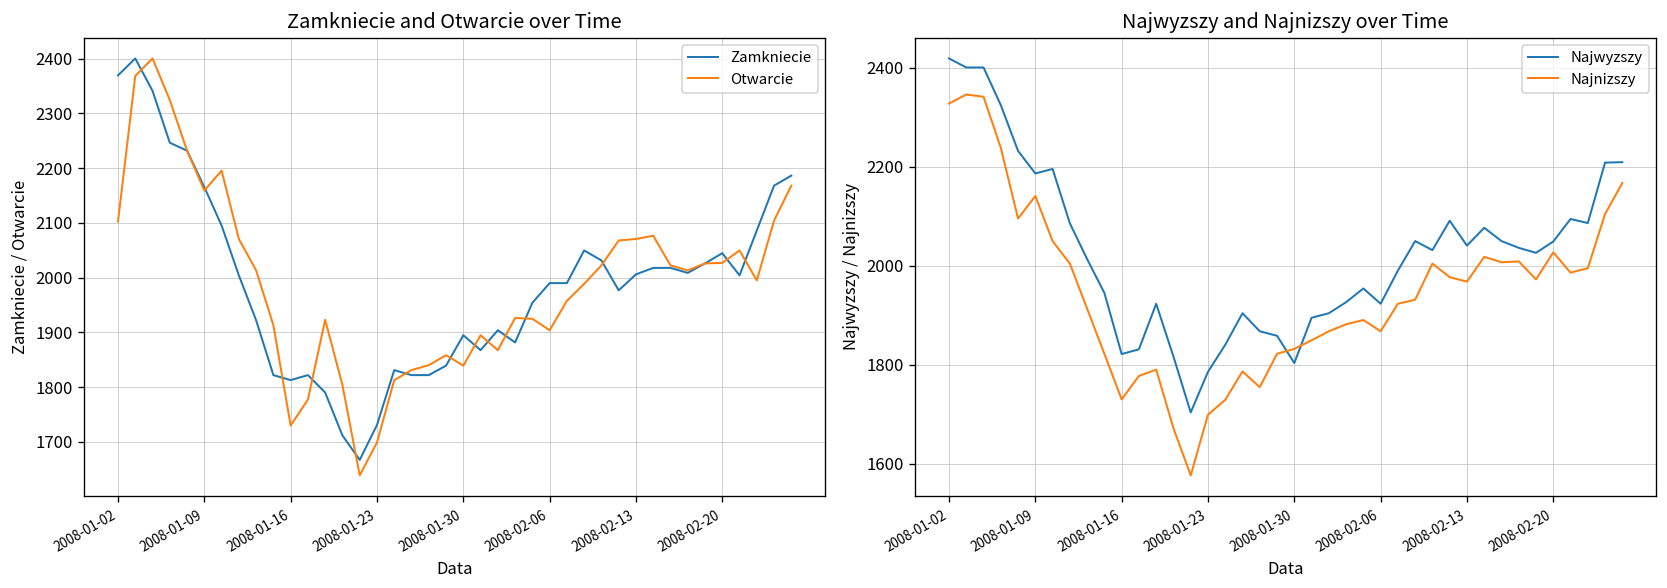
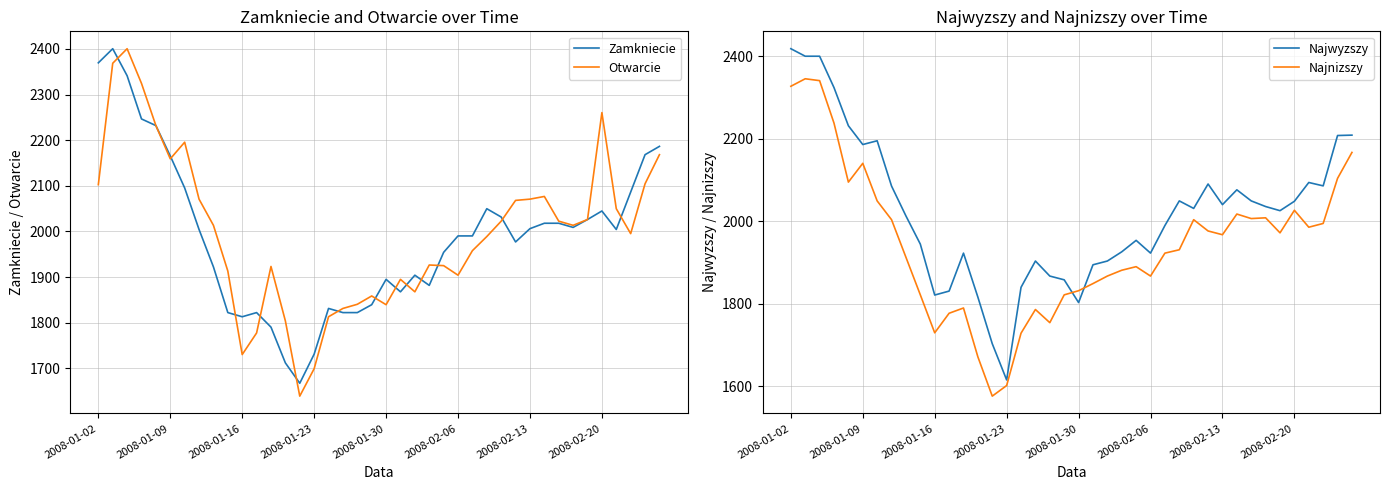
Zamkniecie and Otwarcie over Time, Otwarcie, 2008-02-20: 2030 -> 2260
Najwyzszy and Najnizszy over Time, Najwyzszy, 2008-01-23: 1790 -> 1620
Najwyzszy and Najnizszy over Time, Najnizszy, 2008-01-23: 1700 -> 1600
